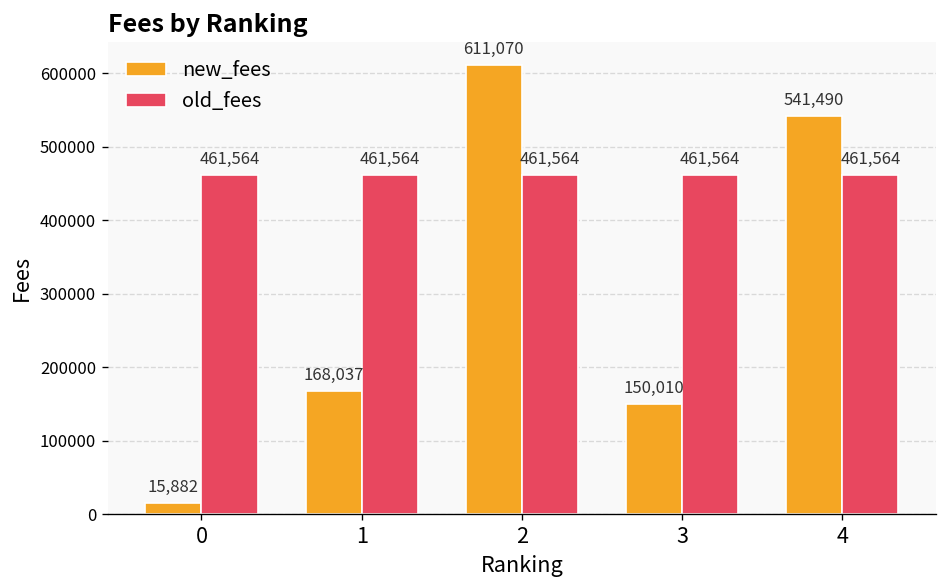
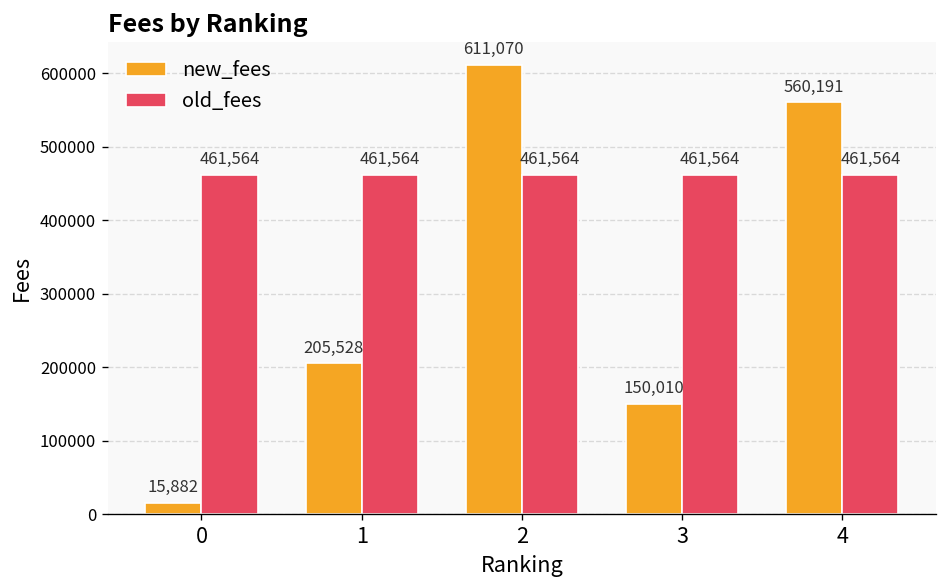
new_fees, 1: 168,037 -> 205,528
new_fees, 4: 541,490 -> 560,191
